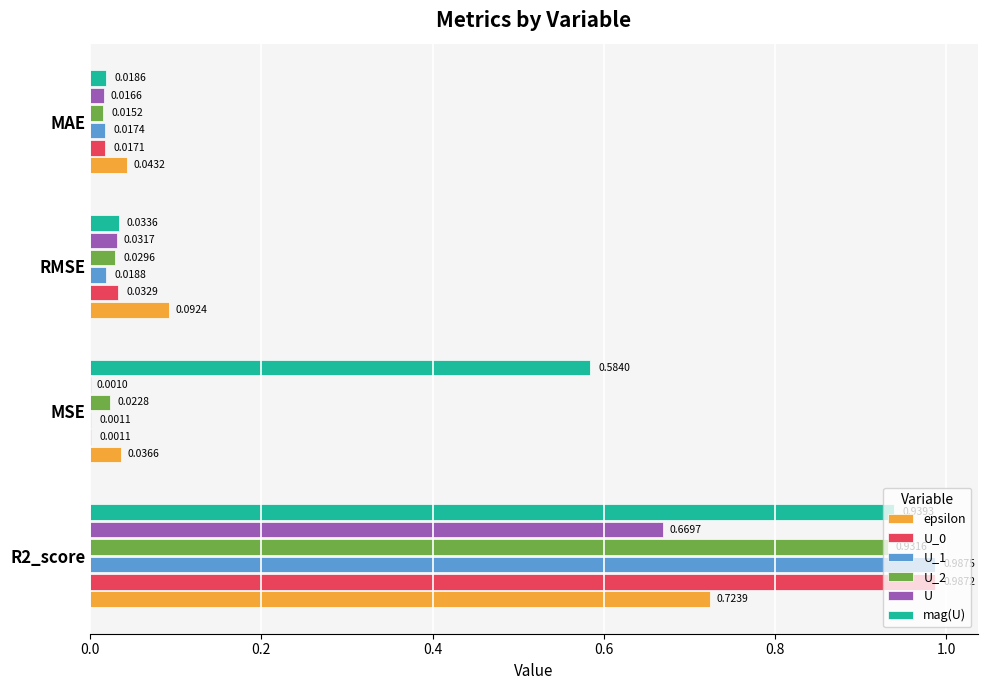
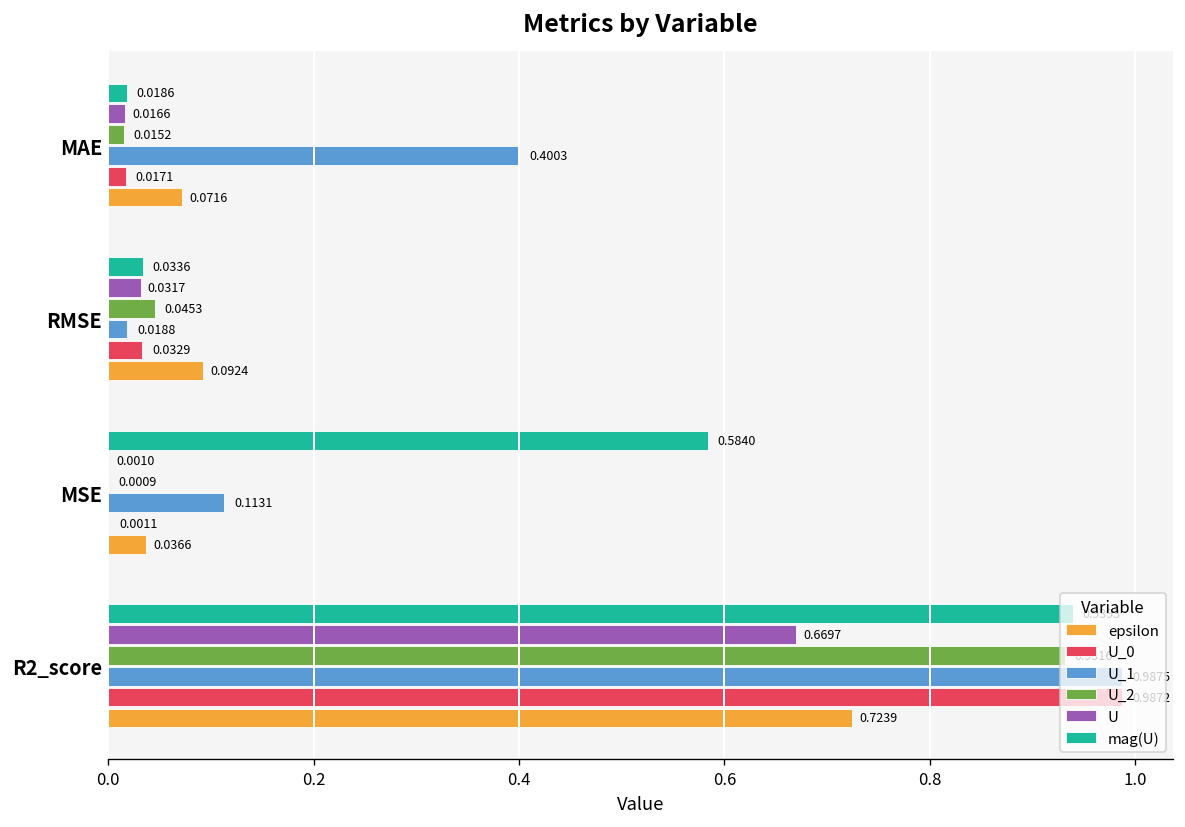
U_1, MAE: 0.0174 -> 0.4003
epsilon, MAE: 0.0432 -> 0.0716
U_2, RMSE: 0.0296 -> 0.0453
U_2, MSE: 0.0228 -> 0.0009
U_1, MSE: 0.0011 -> 0.1131
